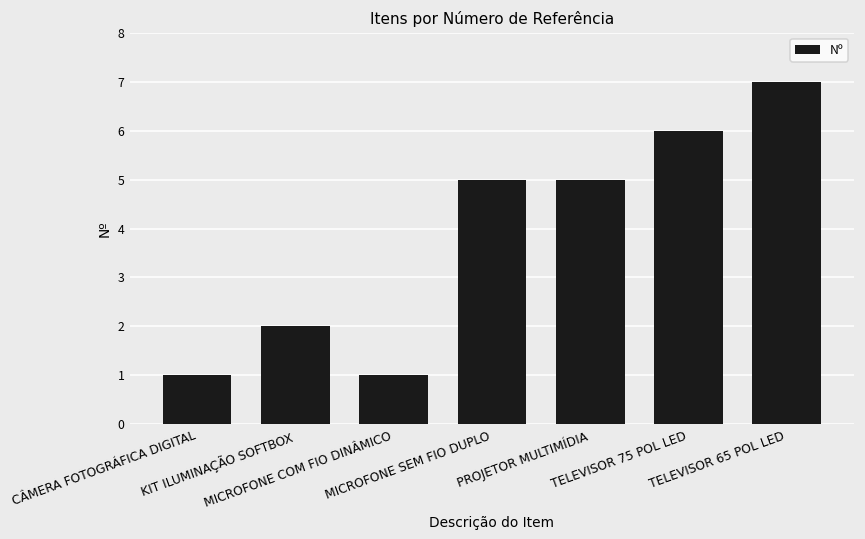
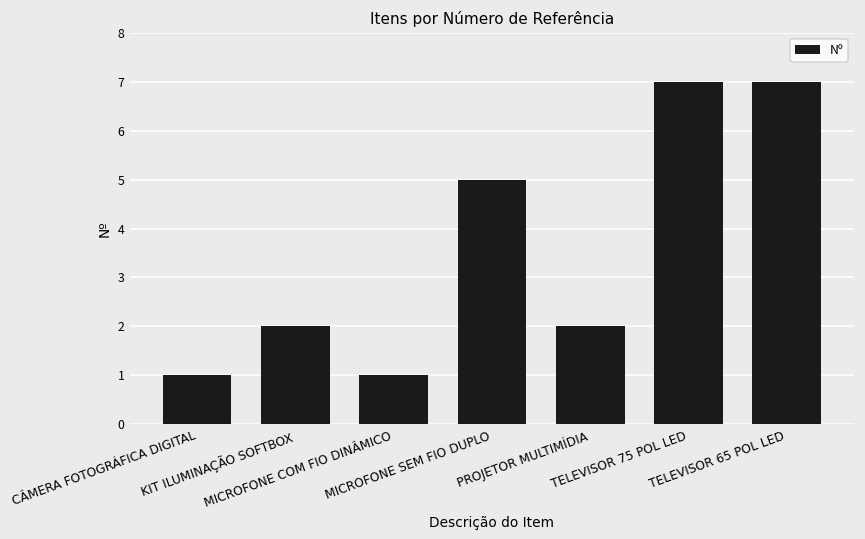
PROJETOR MULTIMÍDIA: 5 -> 2
TELEVISOR 75 POL LED: 6 -> 7
